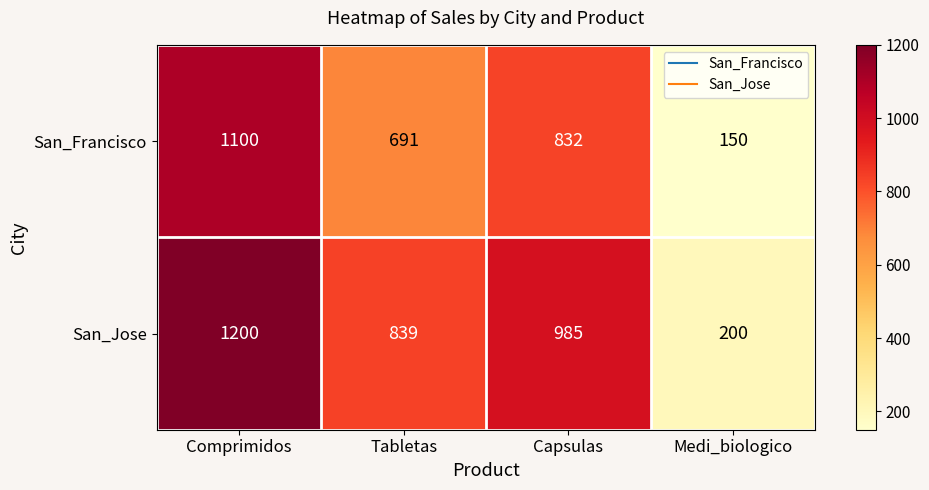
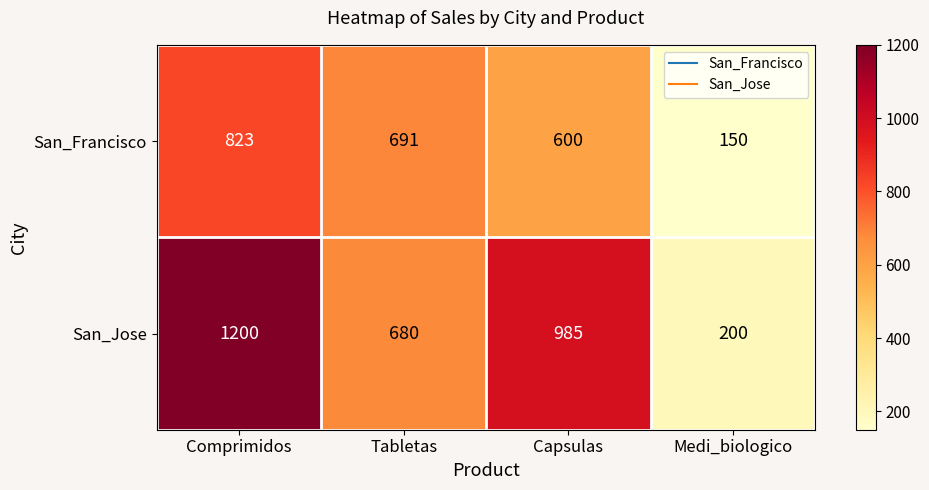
San_Francisco, Comprimidos: 1100 -> 823
San_Francisco, Capsulas: 832 -> 600
San_Jose, Tabletas: 839 -> 680
